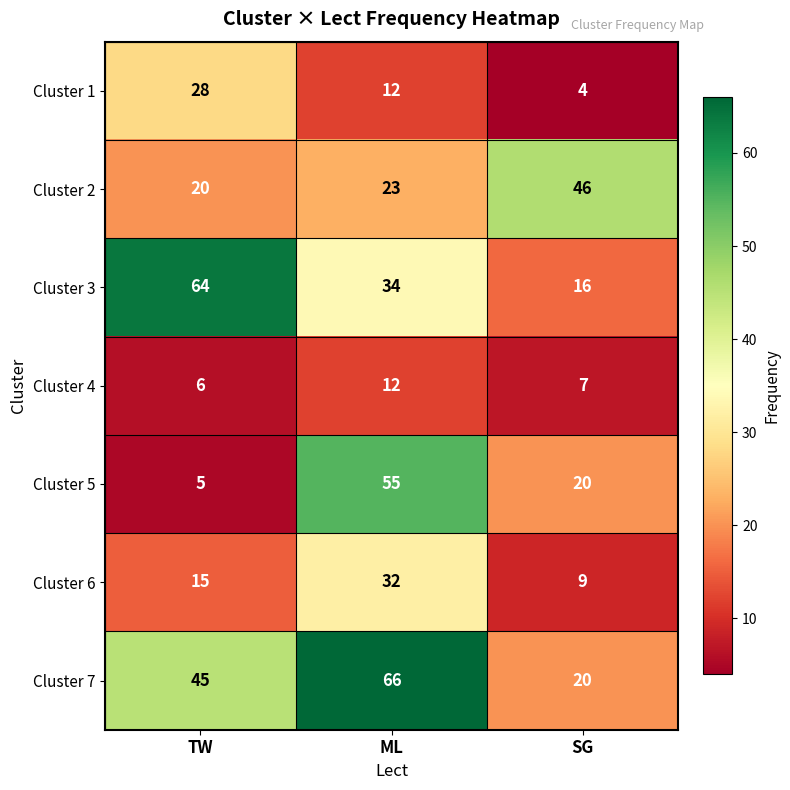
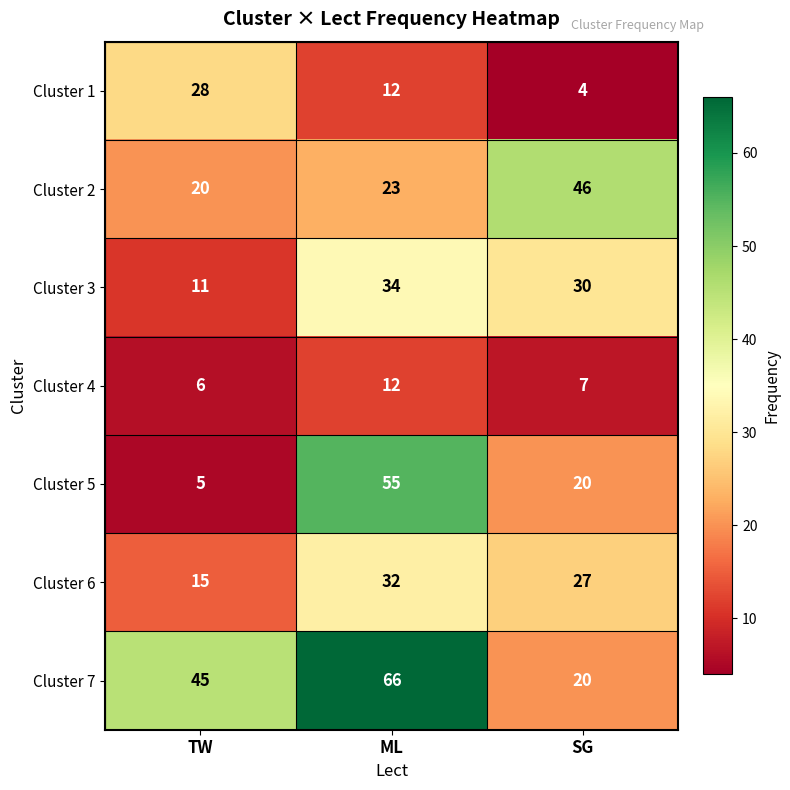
Cluster 3, TW: 64 -> 11
Cluster 3, SG: 16 -> 30
Cluster 6, SG: 9 -> 27
